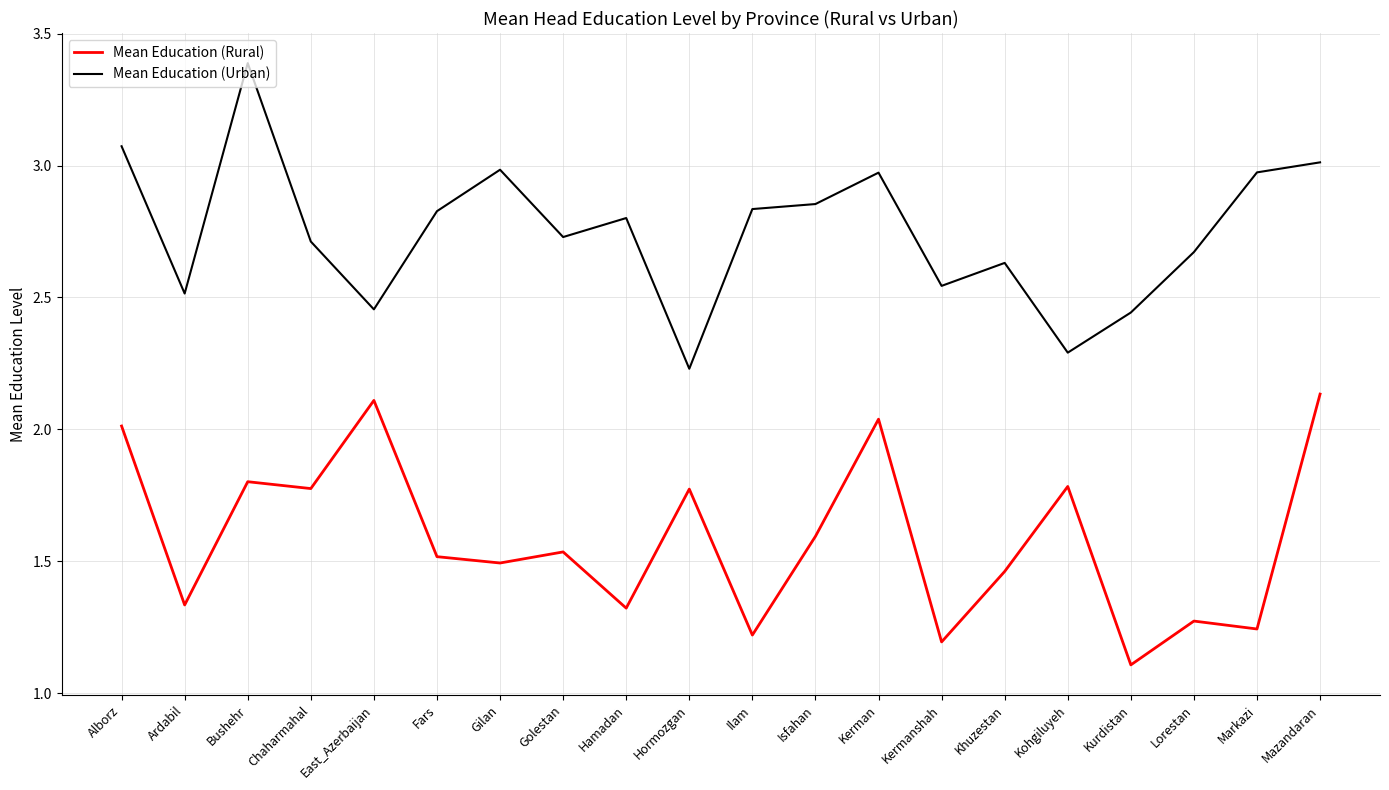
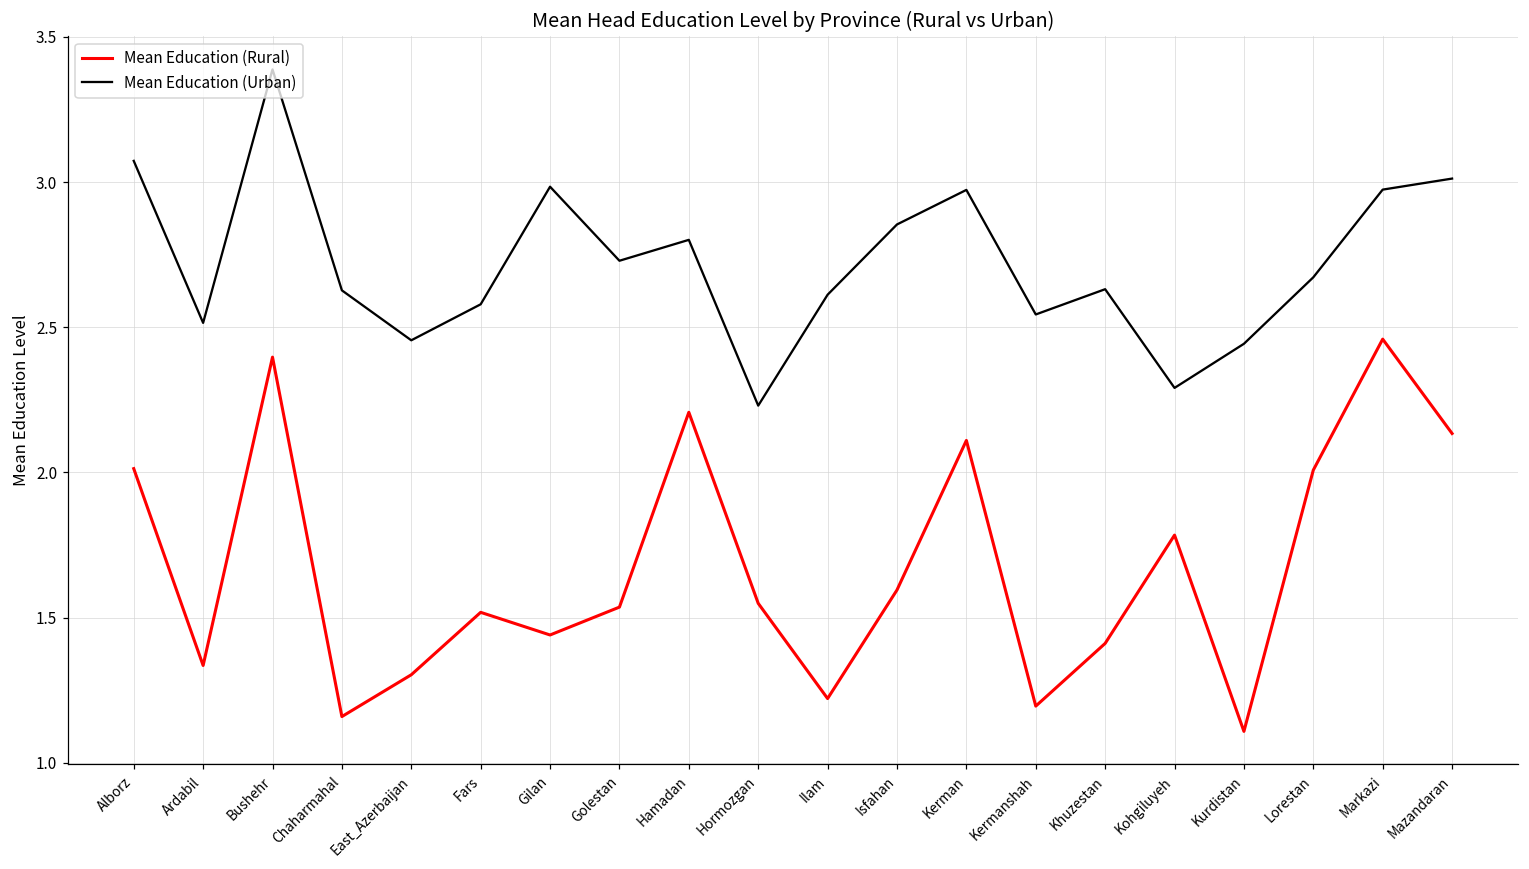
Mean Education (Rural), Bushehr: 1.80 -> 2.40
Mean Education (Rural), Chaharmahal: 1.78 -> 1.16
Mean Education (Urban), Chaharmahal: 2.71 -> 2.63
Mean Education (Rural), East_Azerbaijan: 2.11 -> 1.30
Mean Education (Urban), Fars: 2.83 -> 2.58
Mean Education (Rural), Gilan: 1.49 -> 1.44
Mean Education (Rural), Hamadan: 1.32 -> 2.21
Mean Education (Rural), Hormozgan: 1.77 -> 1.55
Mean Education (Urban), Ilam: 2.84 -> 2.61
Mean Education (Rural), Kerman: 2.04 -> 2.11
Mean Education (Rural), Khuzestan: 1.46 -> 1.41
Mean Education (Rural), Lorestan: 1.27 -> 2.01
Mean Education (Rural), Markazi: 1.24 -> 2.46
